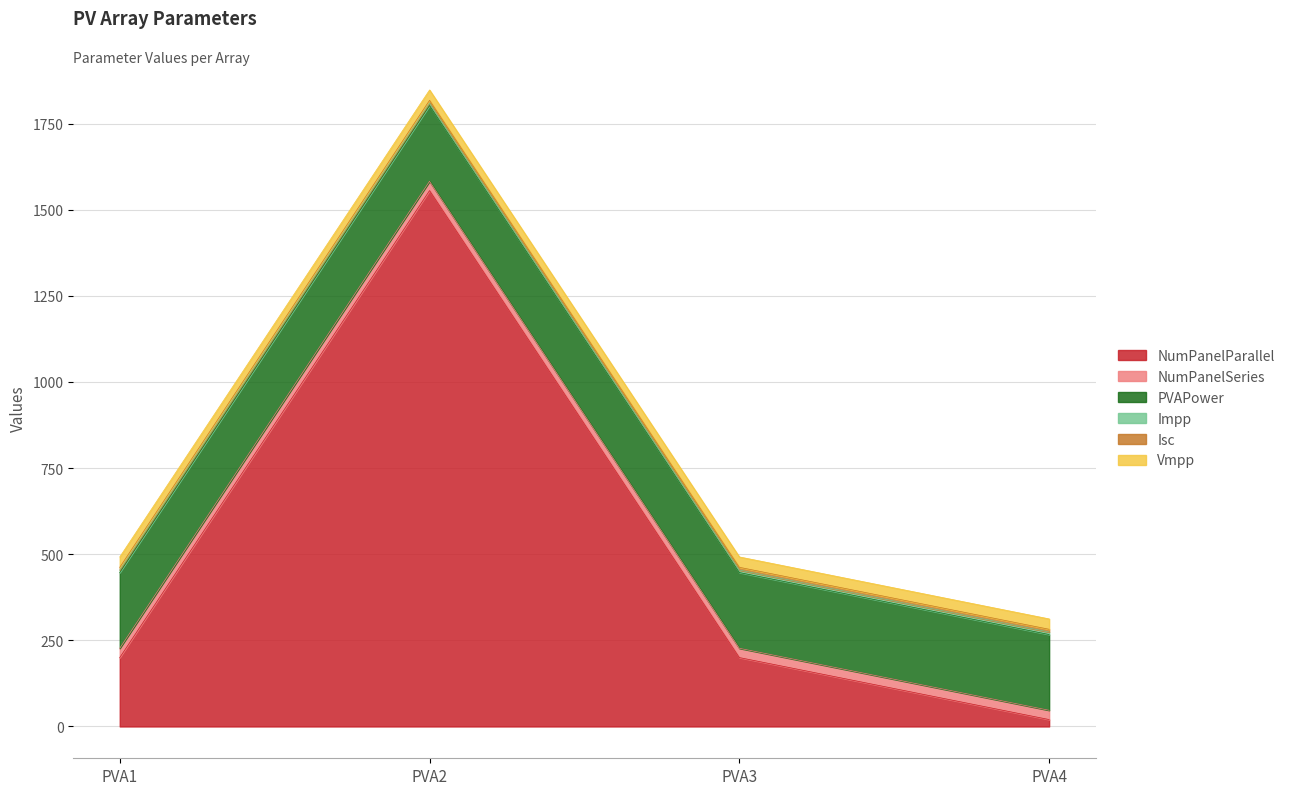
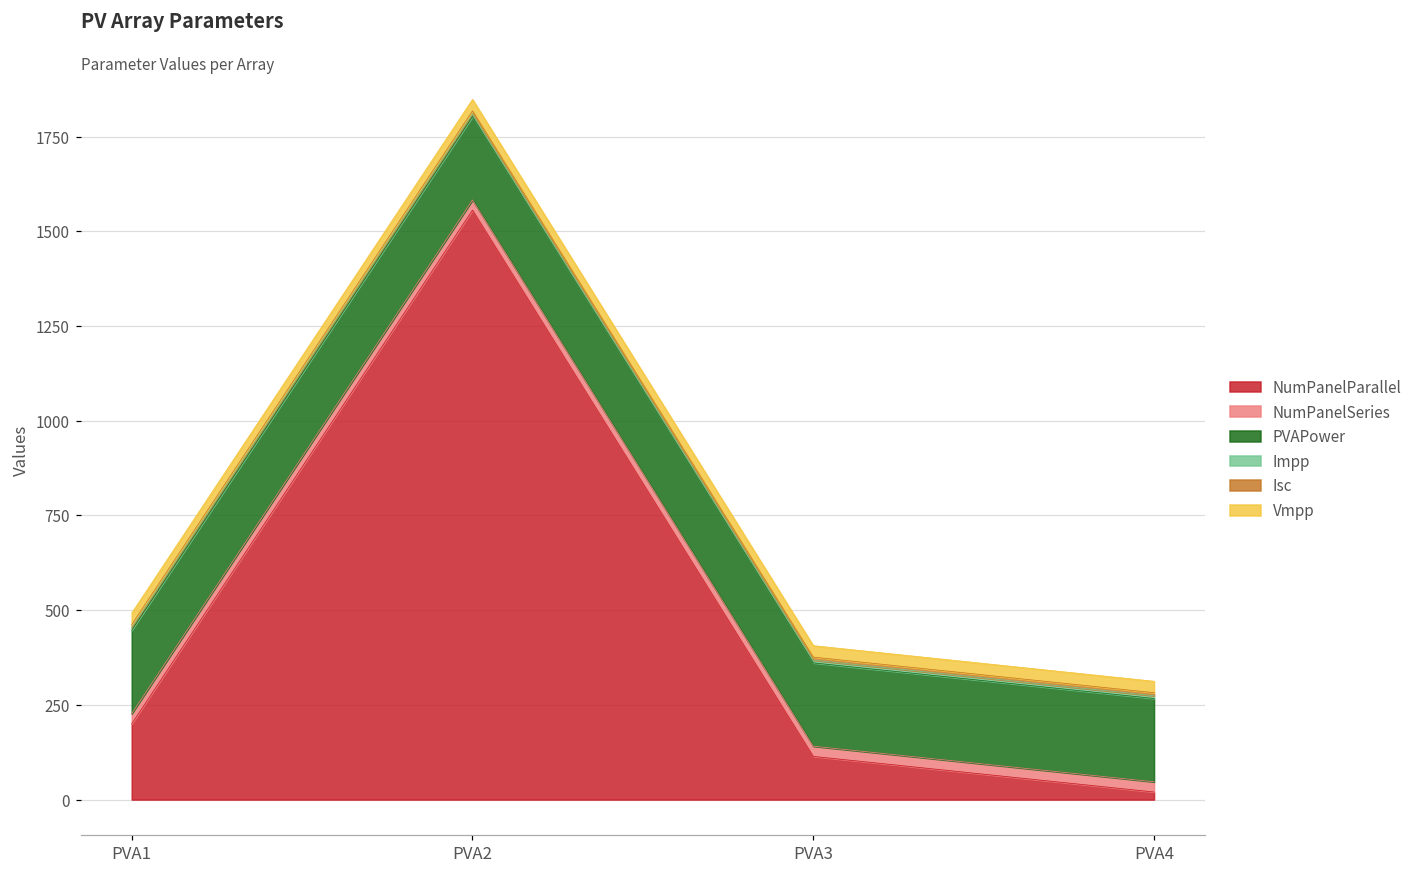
NumPanelParallel, PVA3: 200 -> 110
